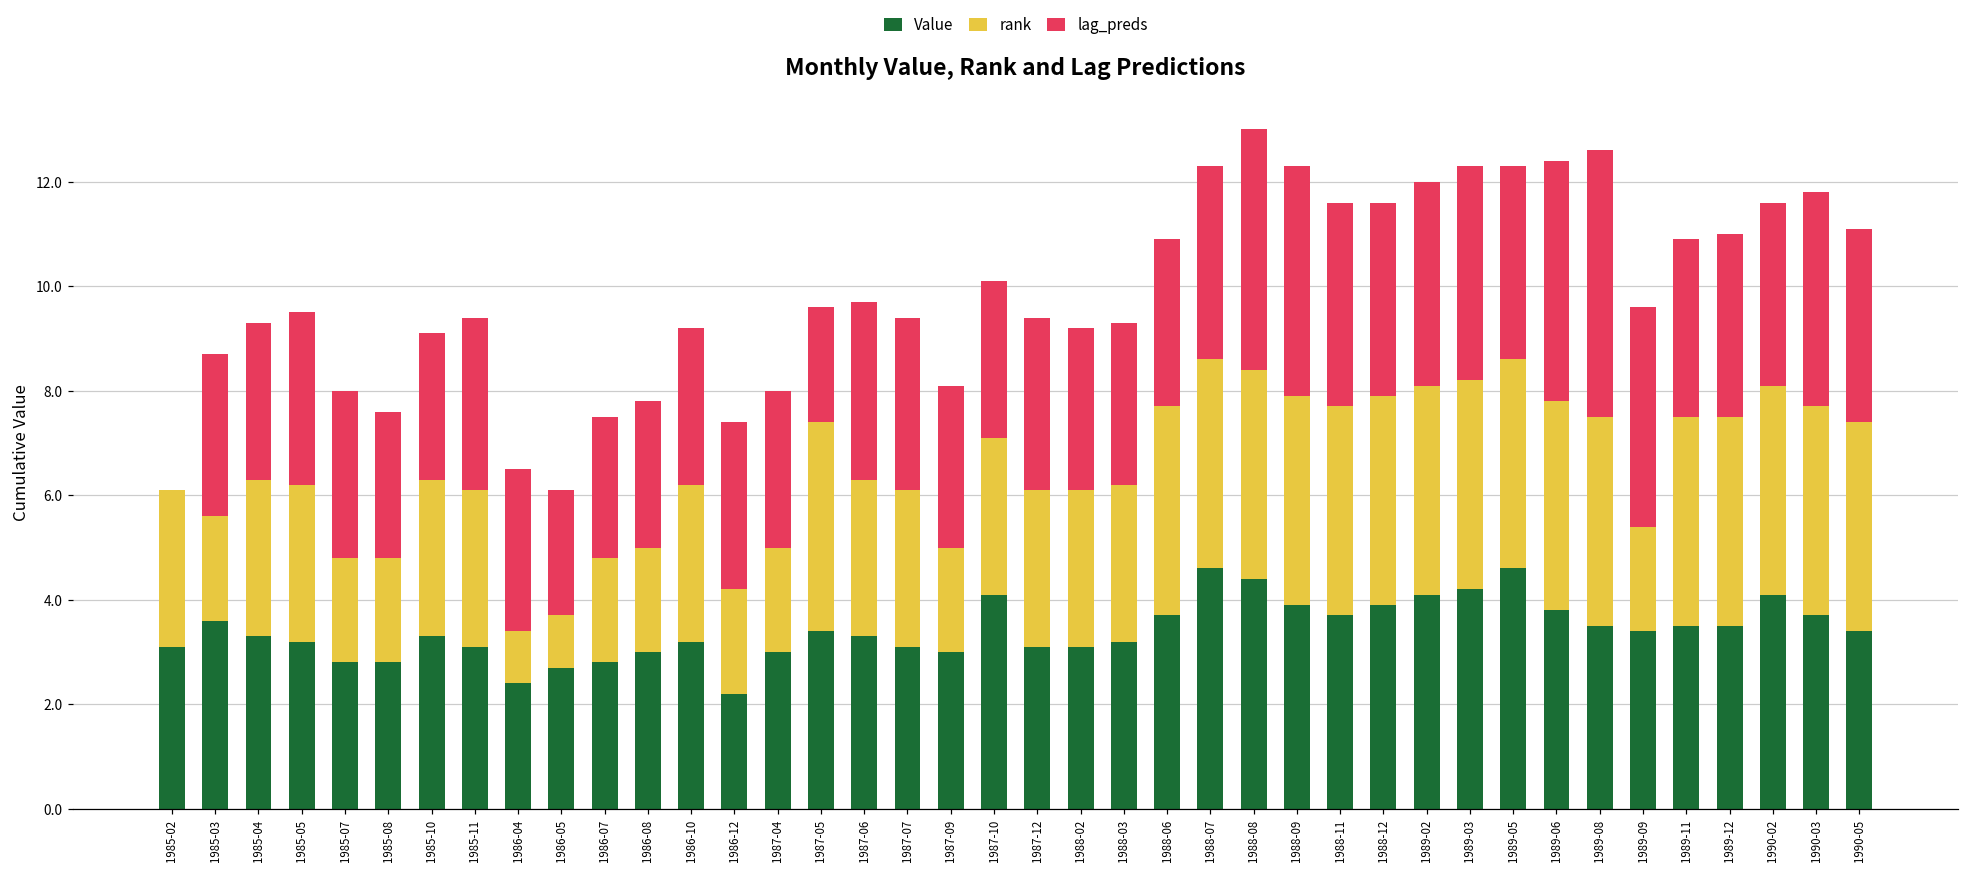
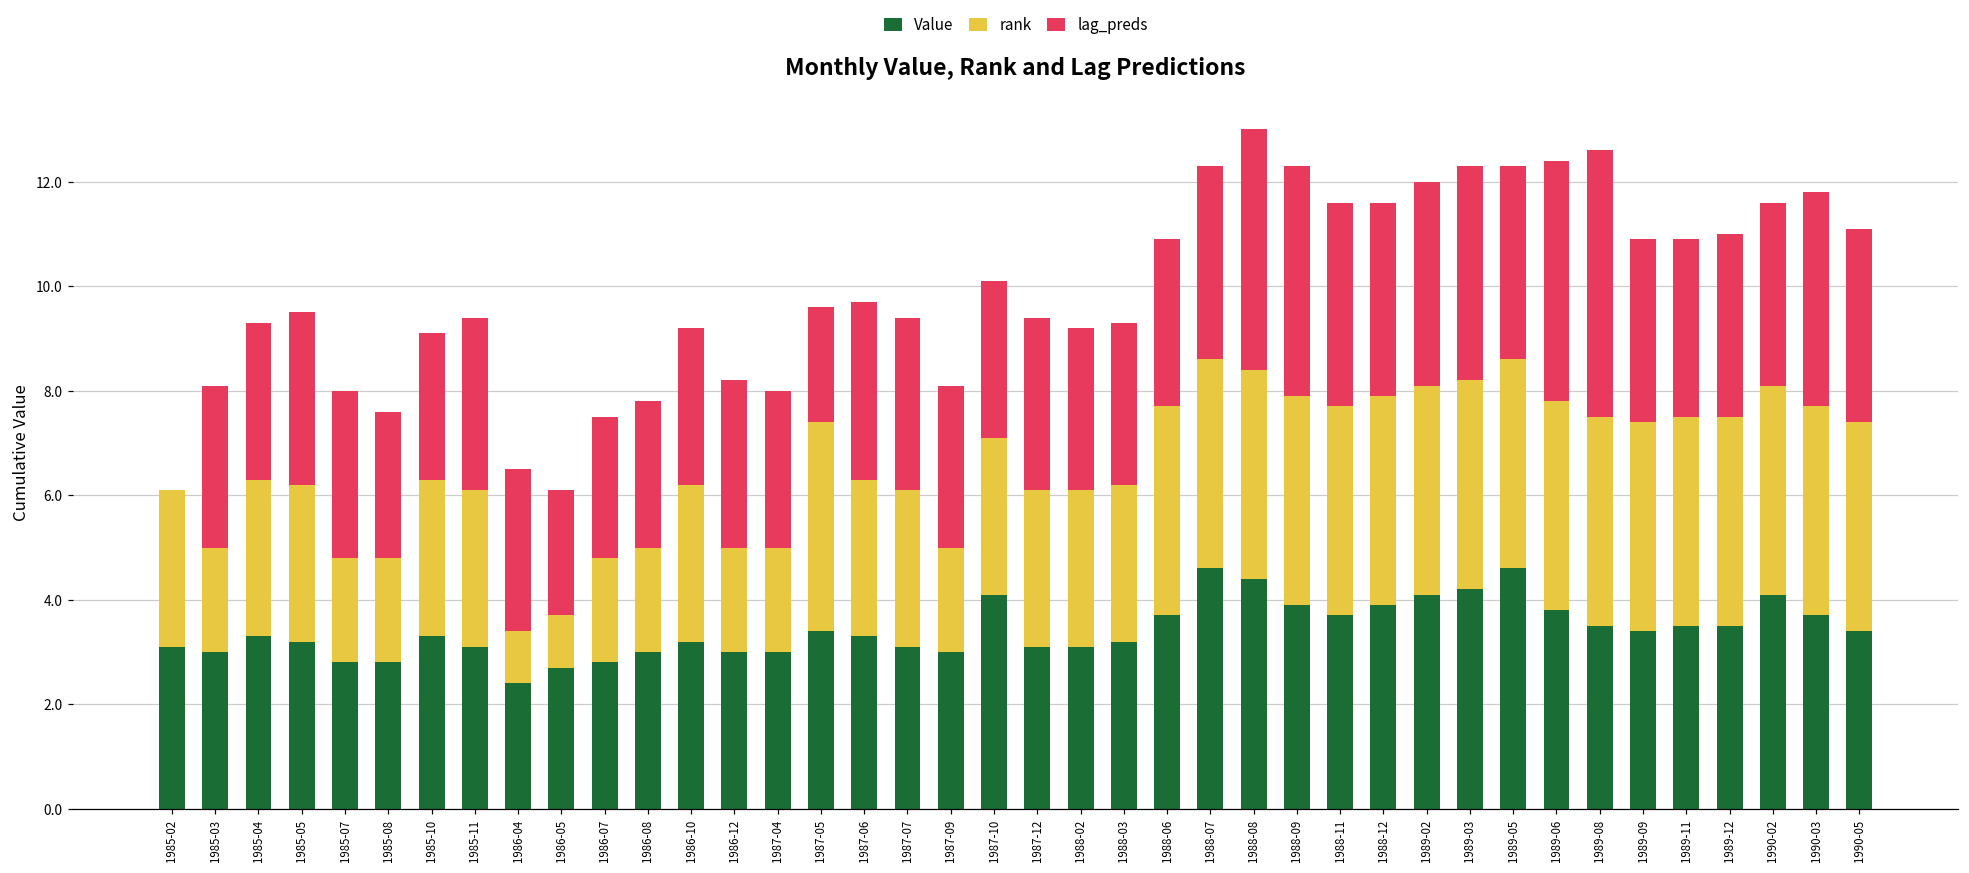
Value, 1985-03: 3.6 -> 3.0
Value, 1986-12: 2.2 -> 3.0
rank, 1989-09: 2 -> 4
lag_preds, 1989-09: 4.2 -> 3.5
